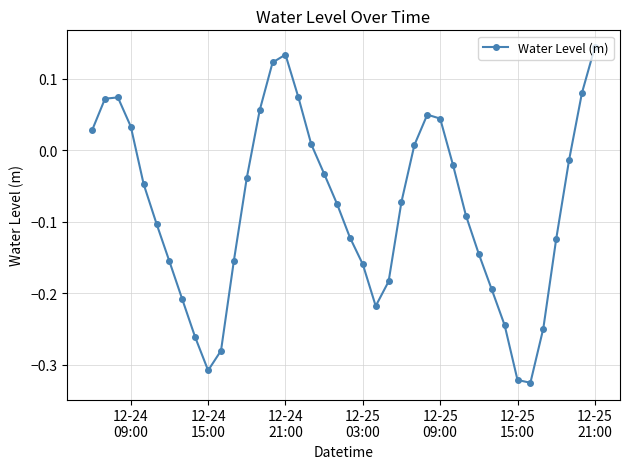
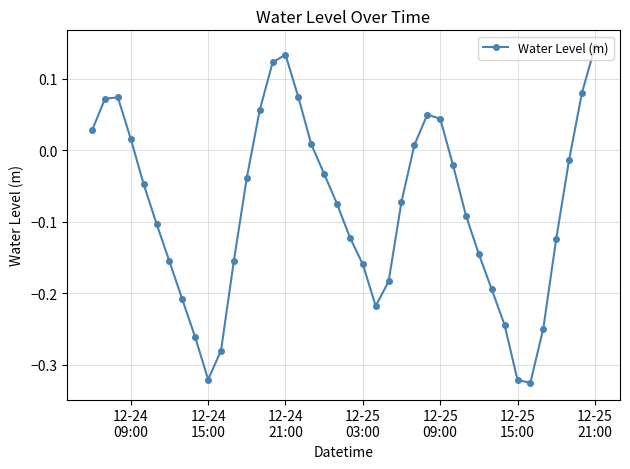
12-24 09:00: 0.03 -> 0.02
12-24 15:00: -0.31 -> -0.32
